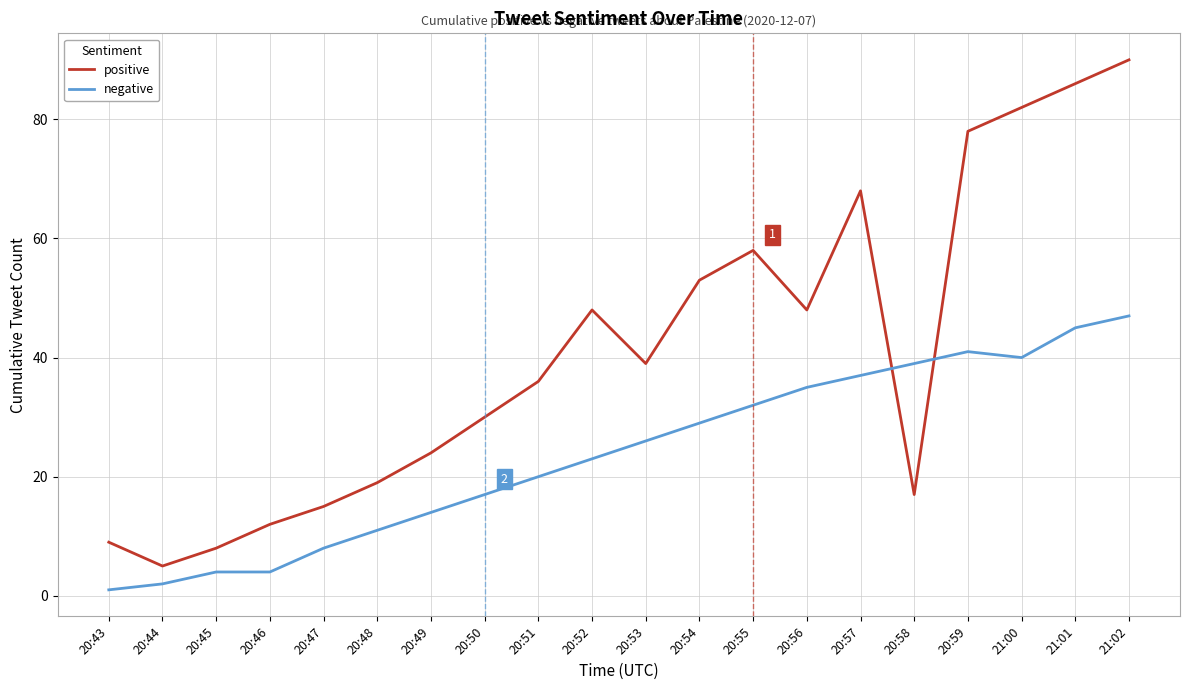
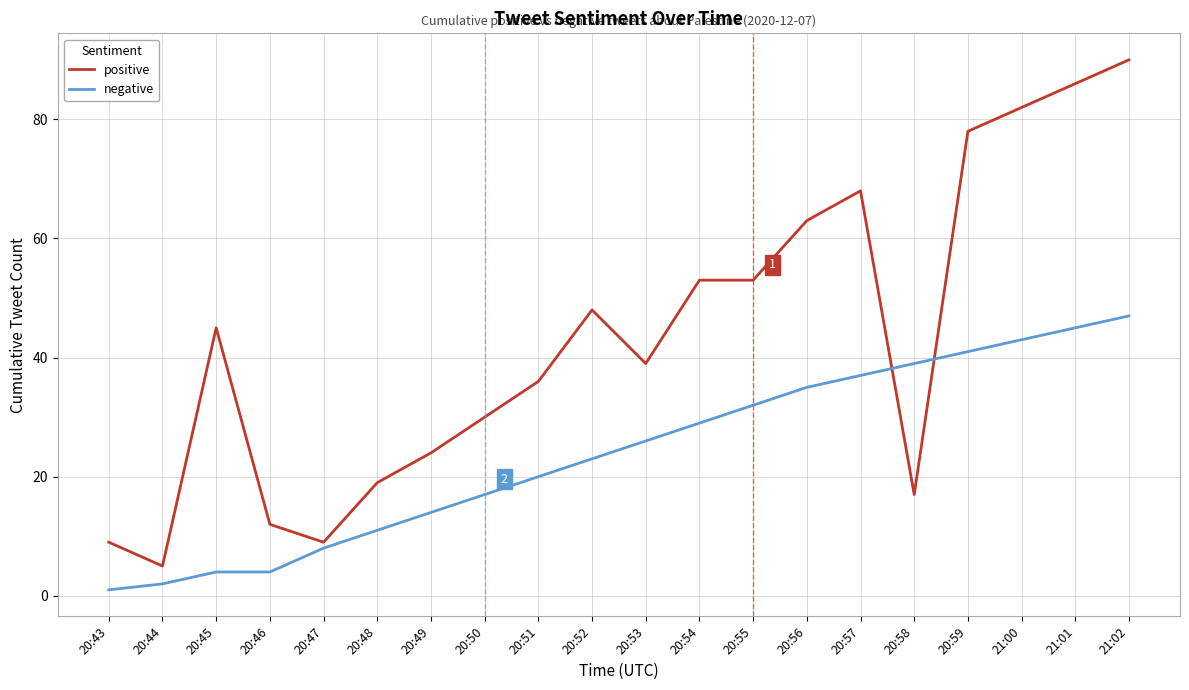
positive, 20:45: 8 -> 45
positive, 20:47: 15 -> 9
positive, 20:55: 58 -> 53
positive, 20:56: 48 -> 63
negative, 21:00: 40 -> 43
